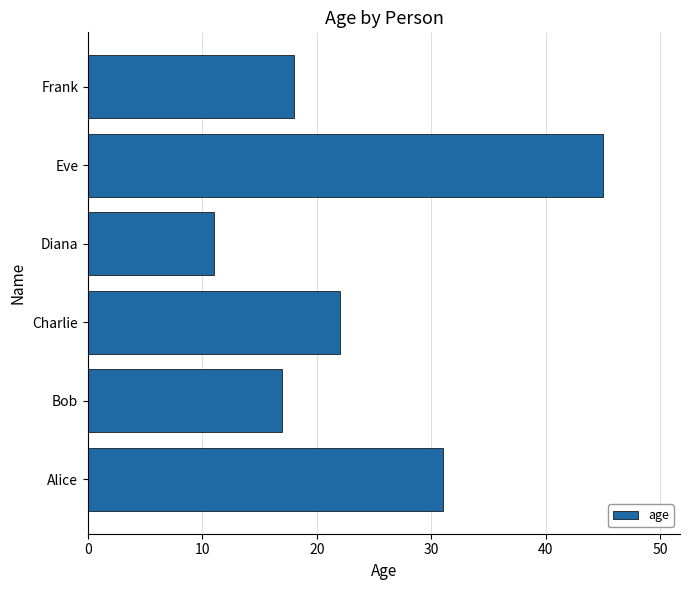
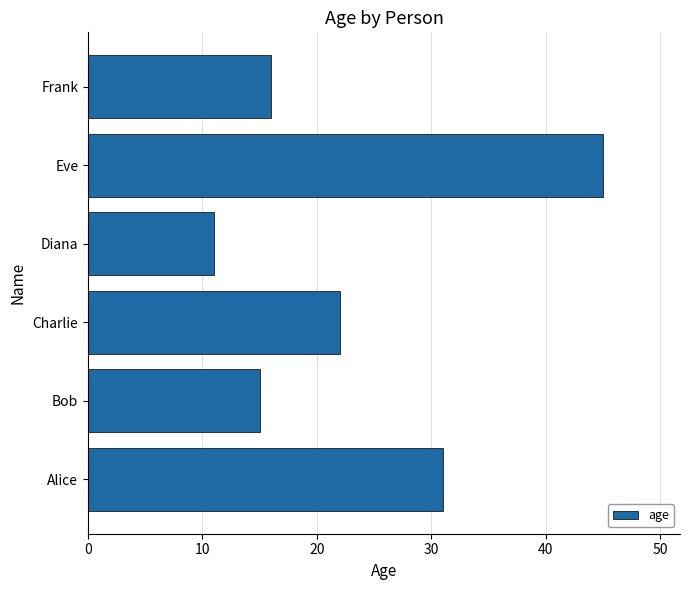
Frank: 18 -> 16
Bob: 17 -> 15
